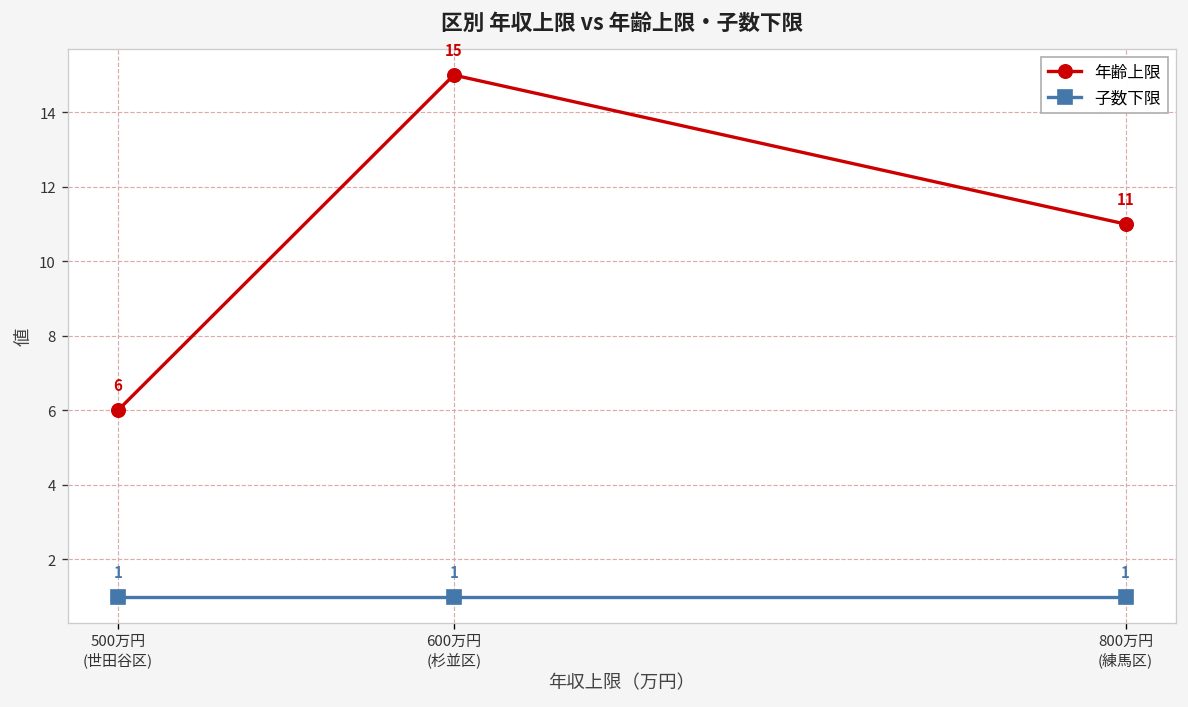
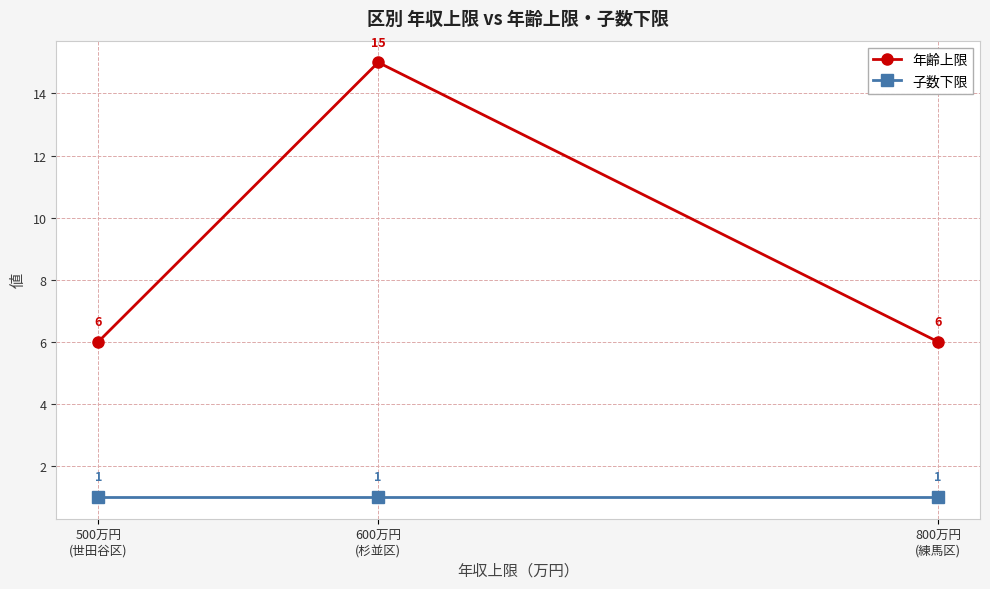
年齢上限, 800万円 (練馬区): 11 -> 6
